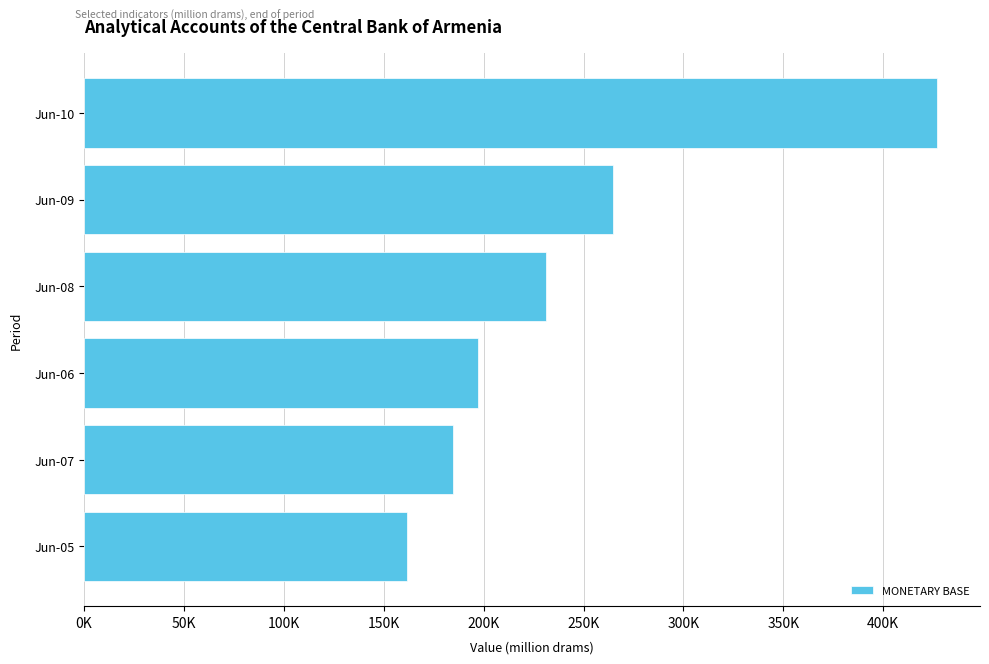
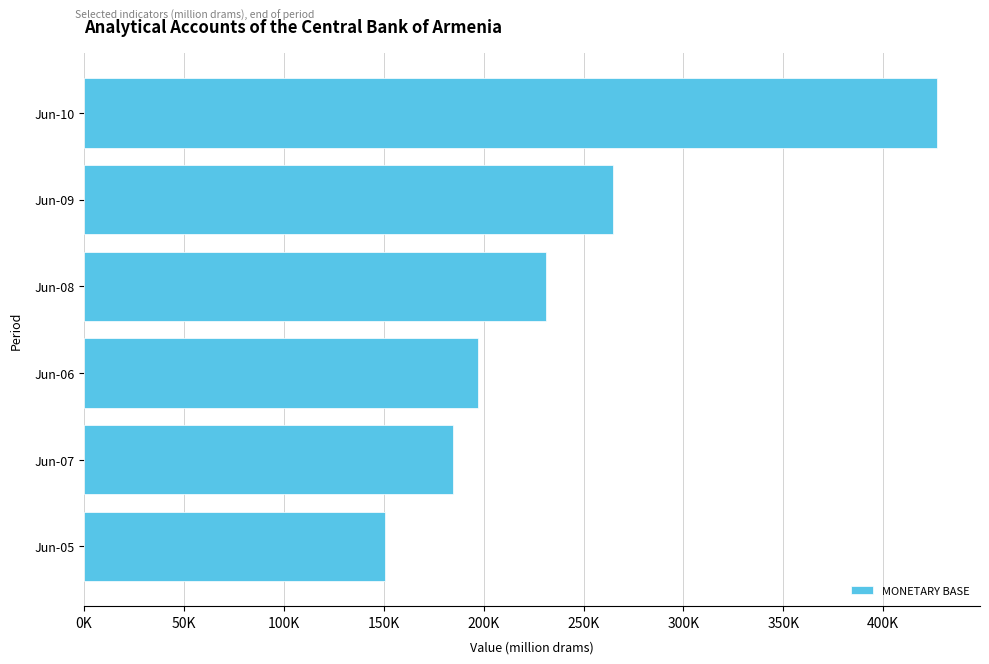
Jun-05: 162000 -> 151000
